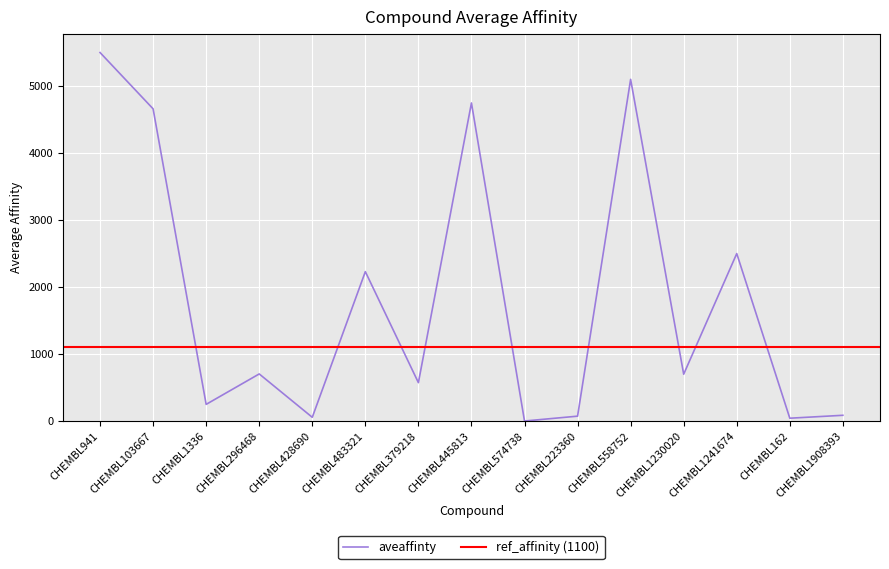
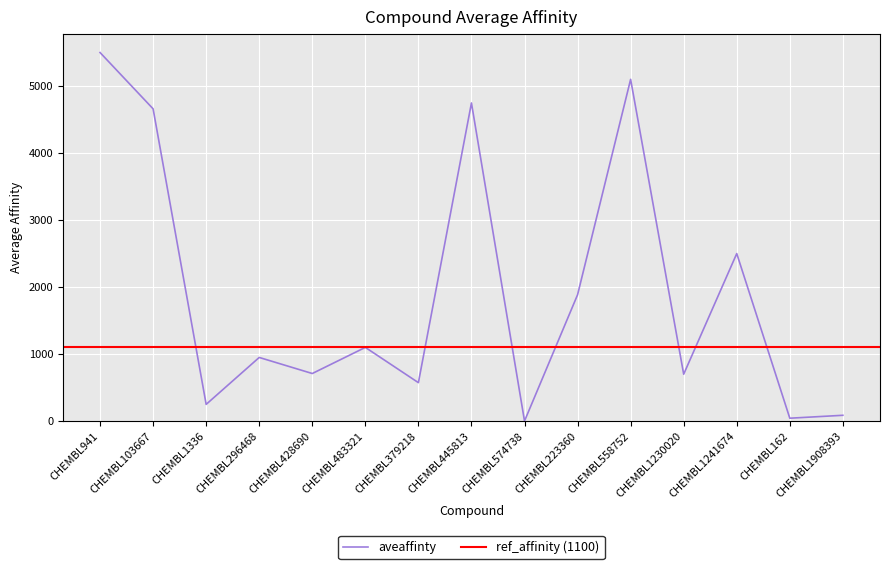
CHEMBL296468: 700 -> 1000
CHEMBL428690: 100 -> 700
CHEMBL483321: 2200 -> 1100
CHEMBL223360: 100 -> 1900
